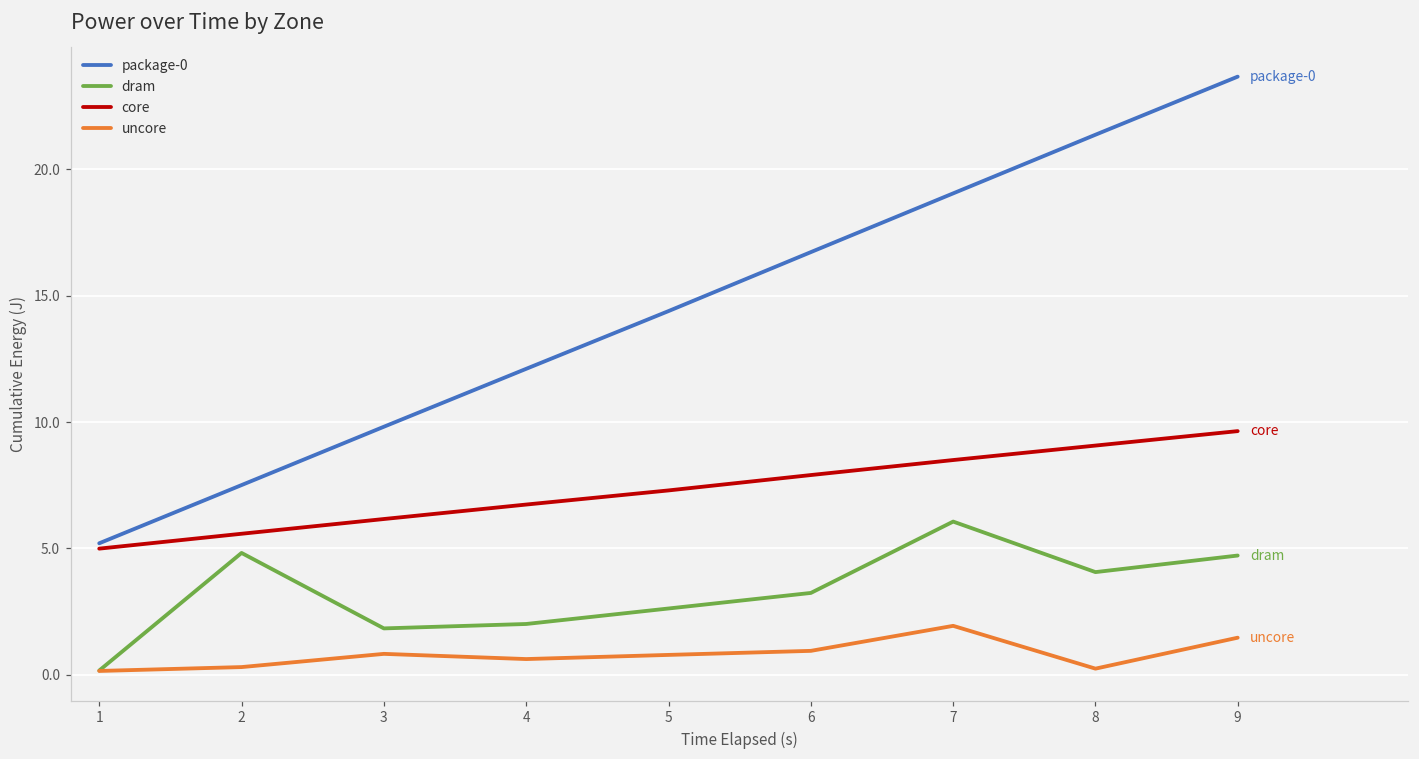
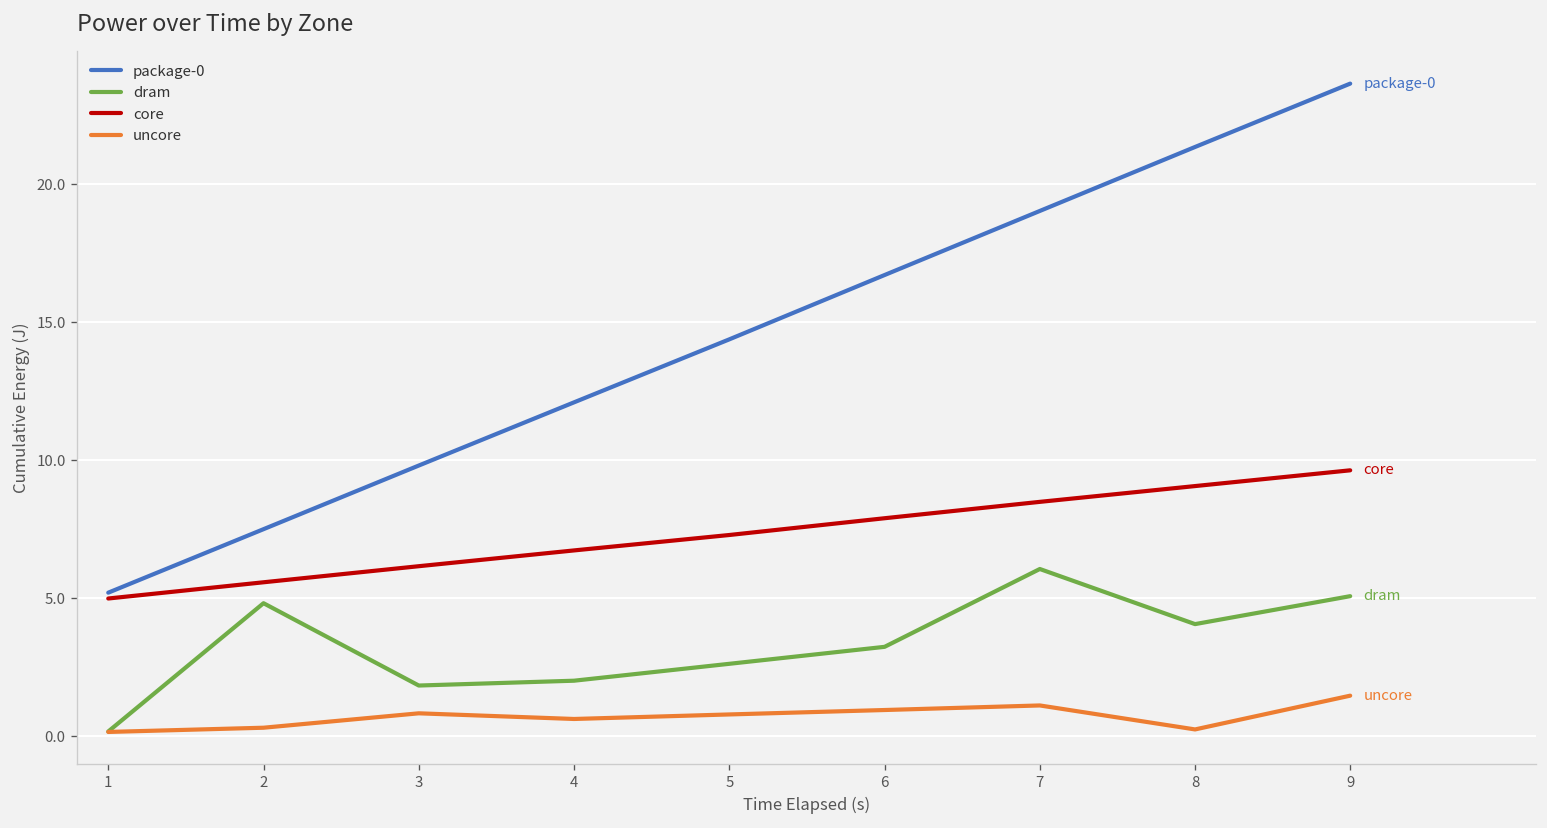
uncore, 7: 1.9 -> 1.1
dram, 9: 4.7 -> 5.1
